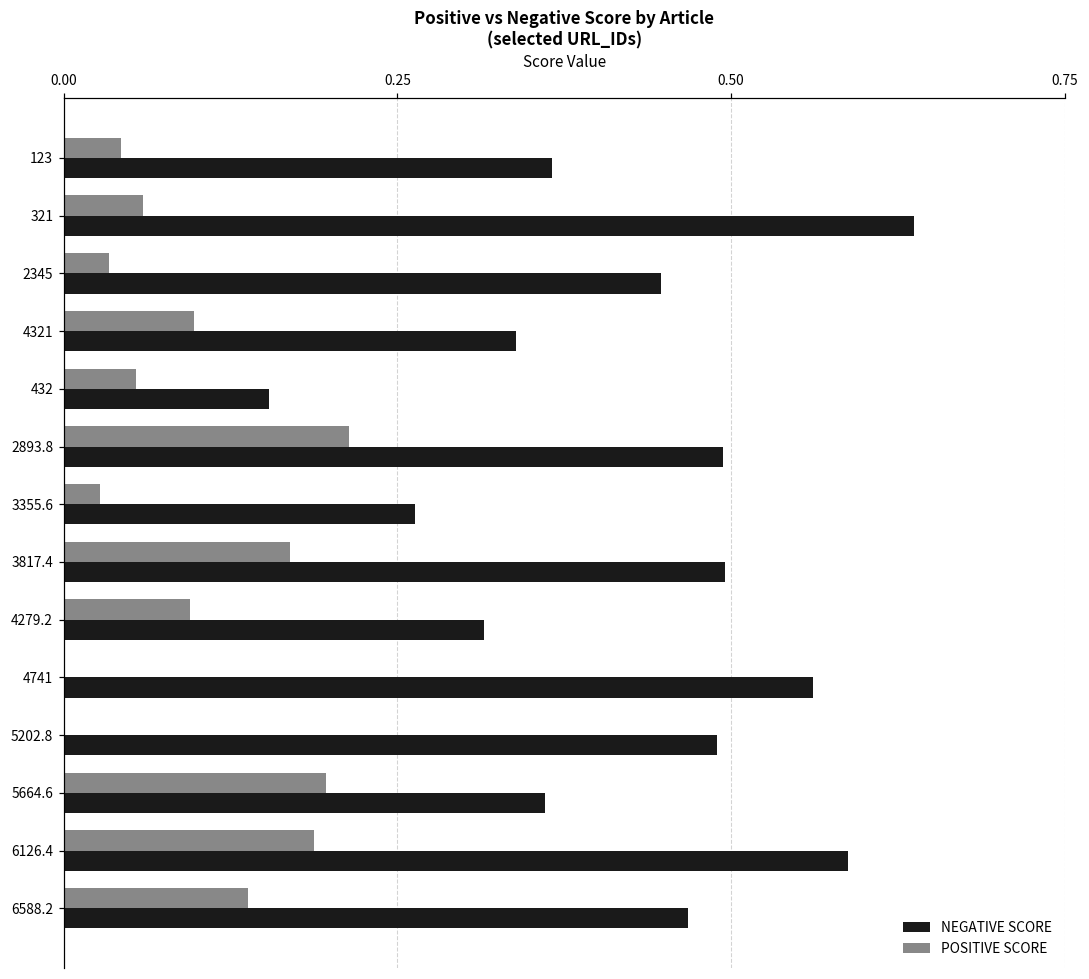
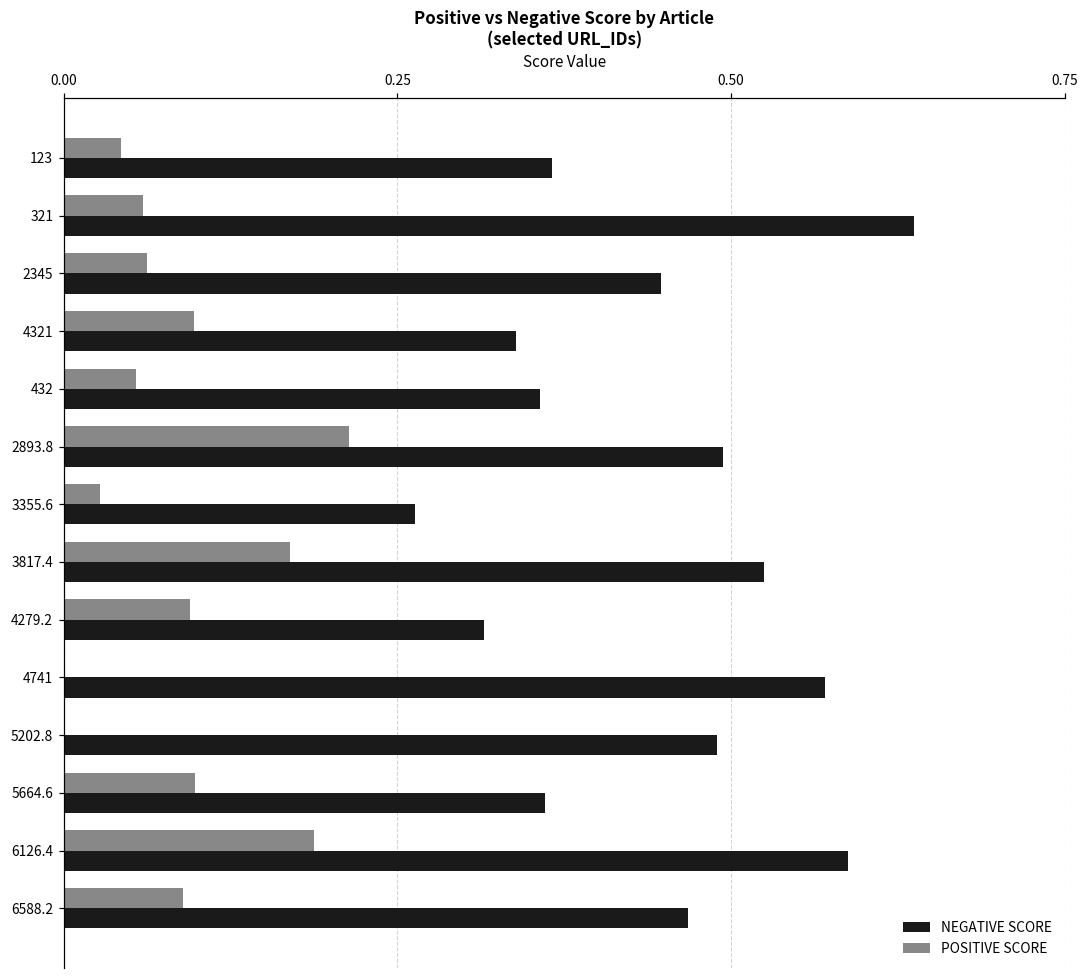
POSITIVE SCORE, 2345: 0.034 -> 0.062
NEGATIVE SCORE, 432: 0.154 -> 0.357
NEGATIVE SCORE, 3817.4: 0.495 -> 0.525
NEGATIVE SCORE, 4741: 0.562 -> 0.570
POSITIVE SCORE, 5664.6: 0.197 -> 0.098
POSITIVE SCORE, 6588.2: 0.138 -> 0.089
